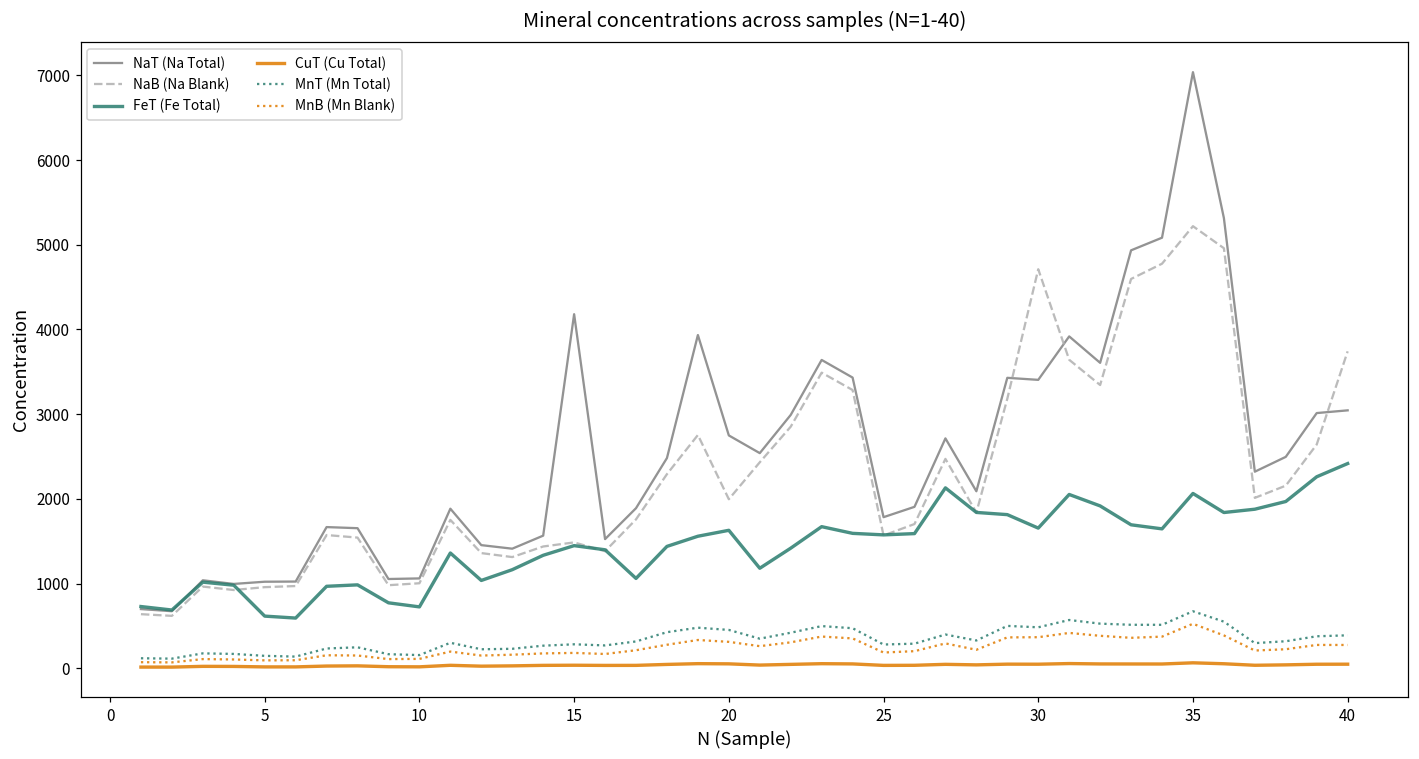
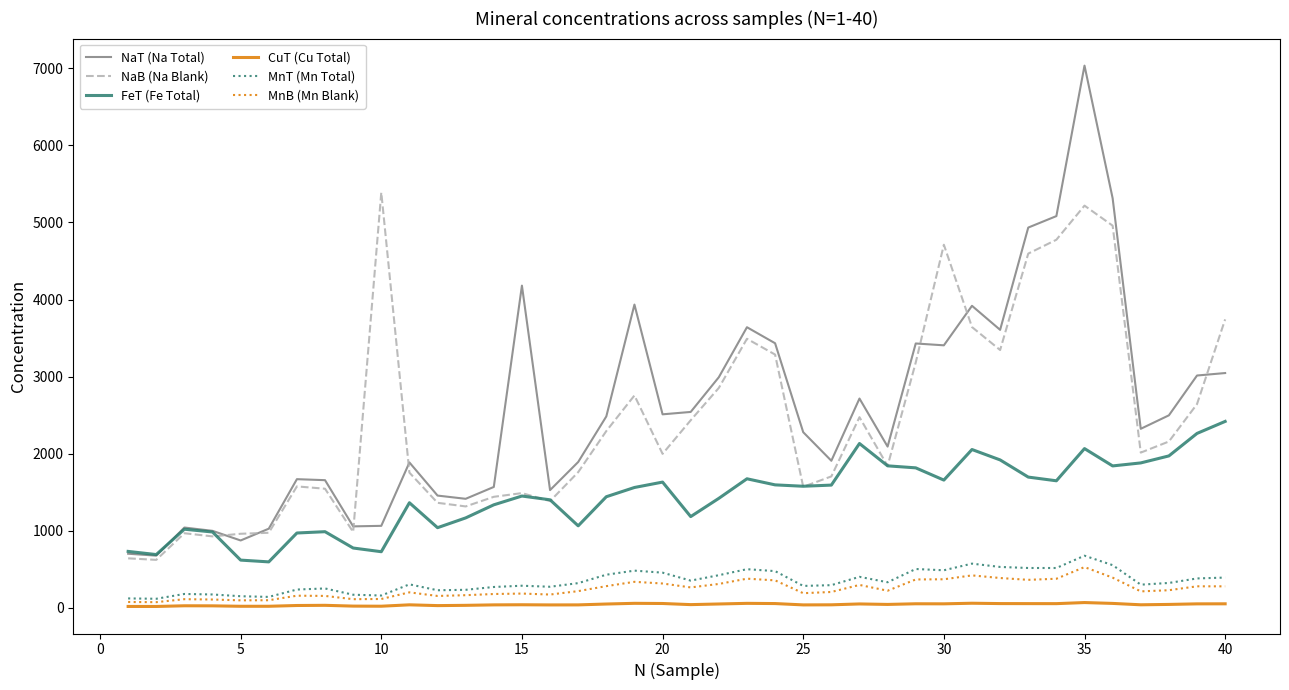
NaT (Na Total), 5: 1000 -> 900
NaB (Na Blank), 10: 1000 -> 5400
NaT (Na Total), 20: 2700 -> 2500
NaT (Na Total), 25: 1800 -> 2300
